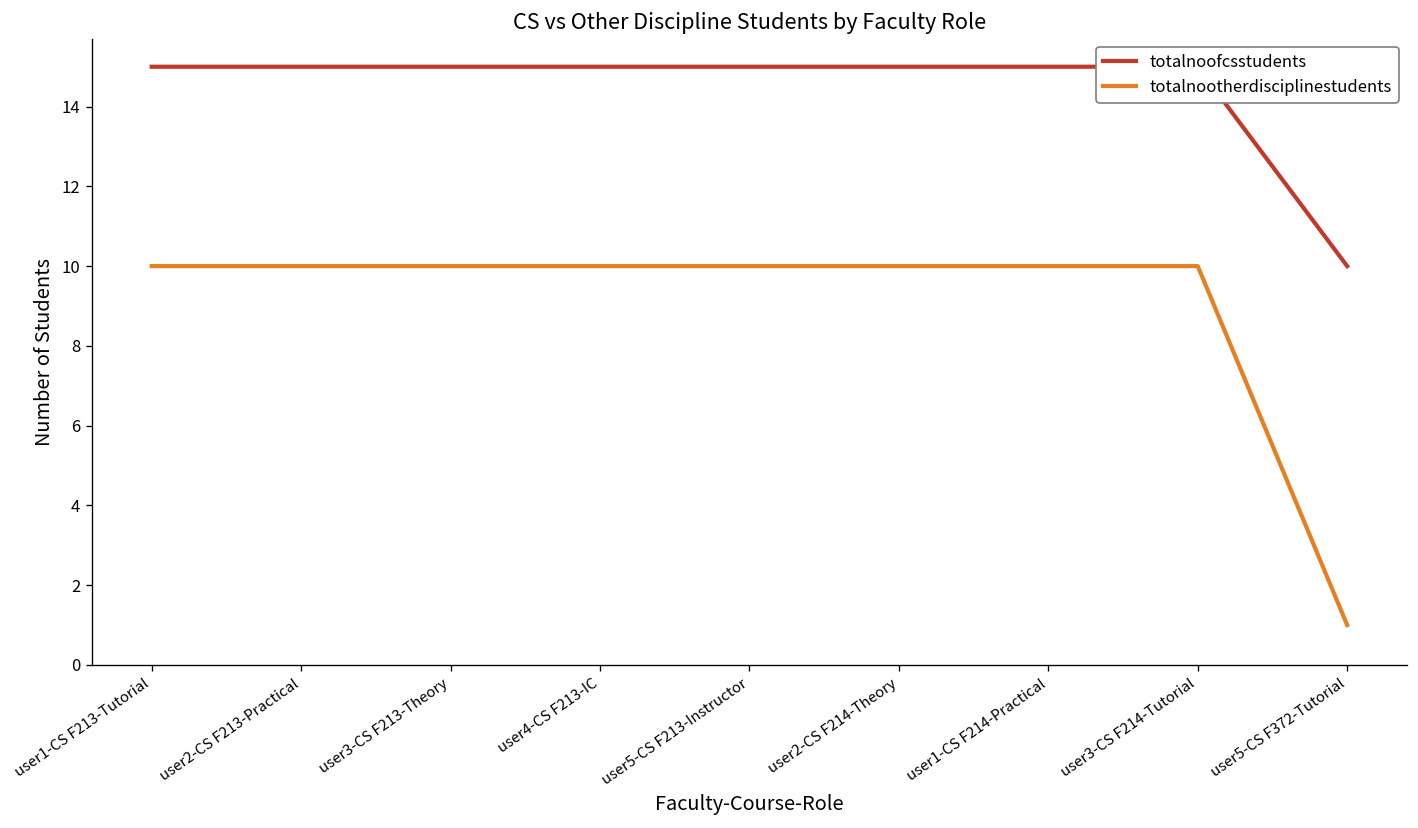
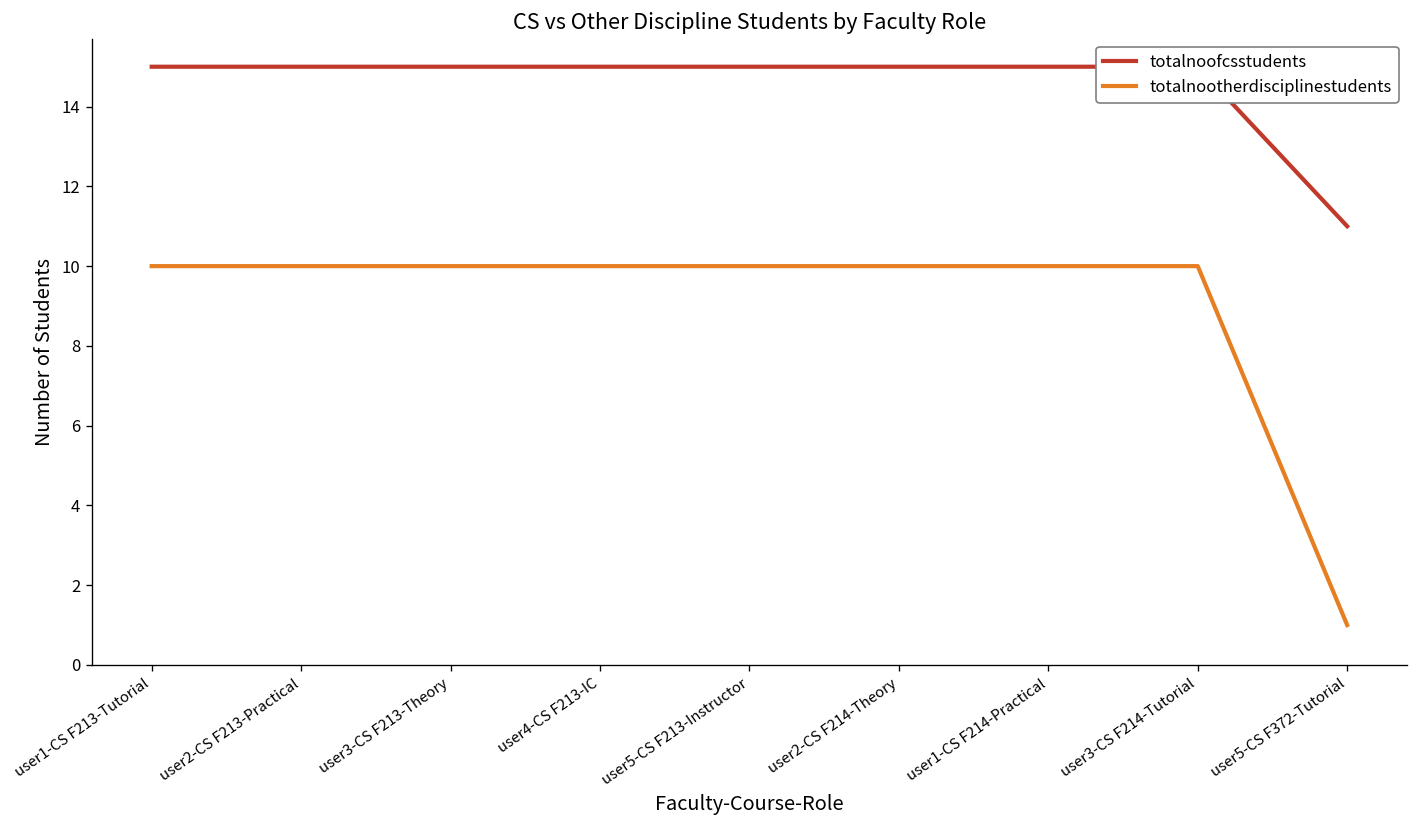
totalnoofcsstudents, user5-CS F372-Tutorial: 10 -> 11
